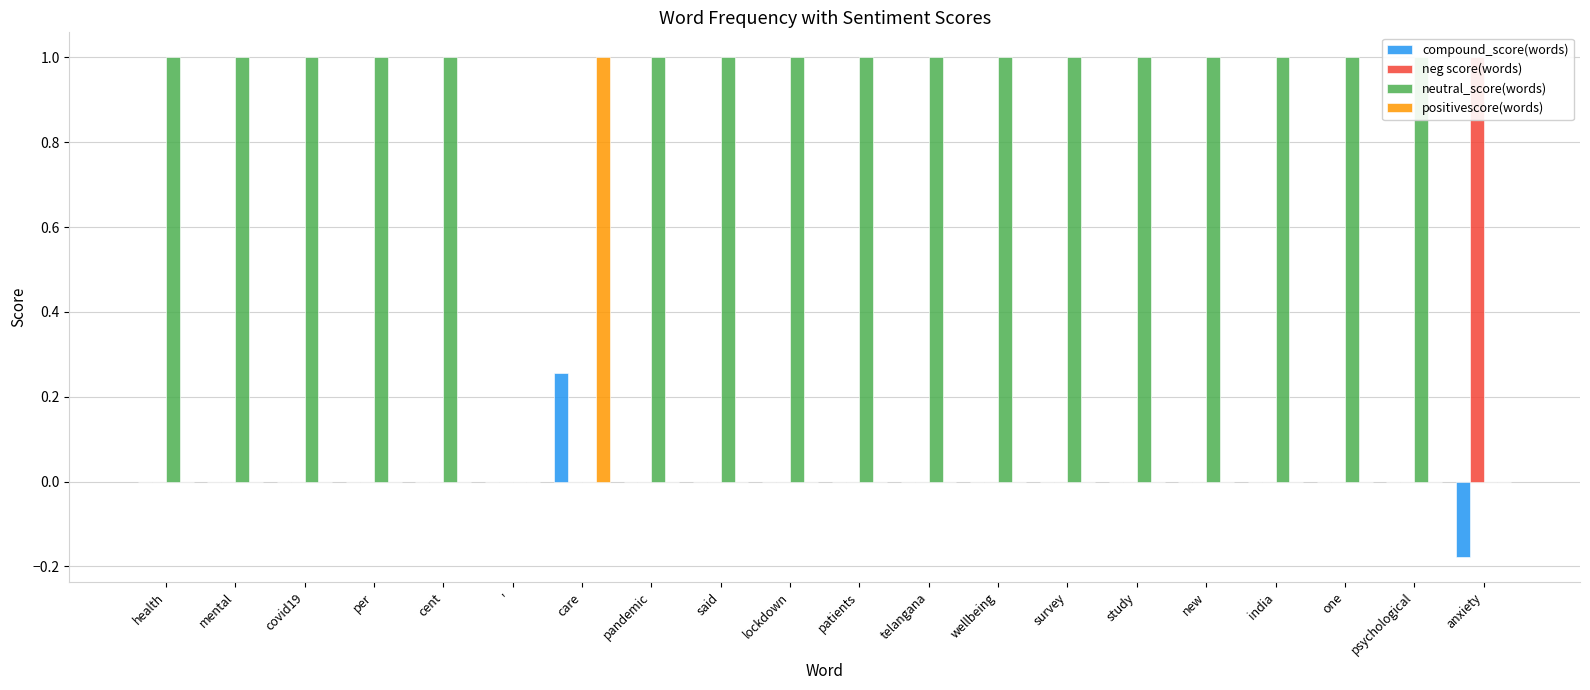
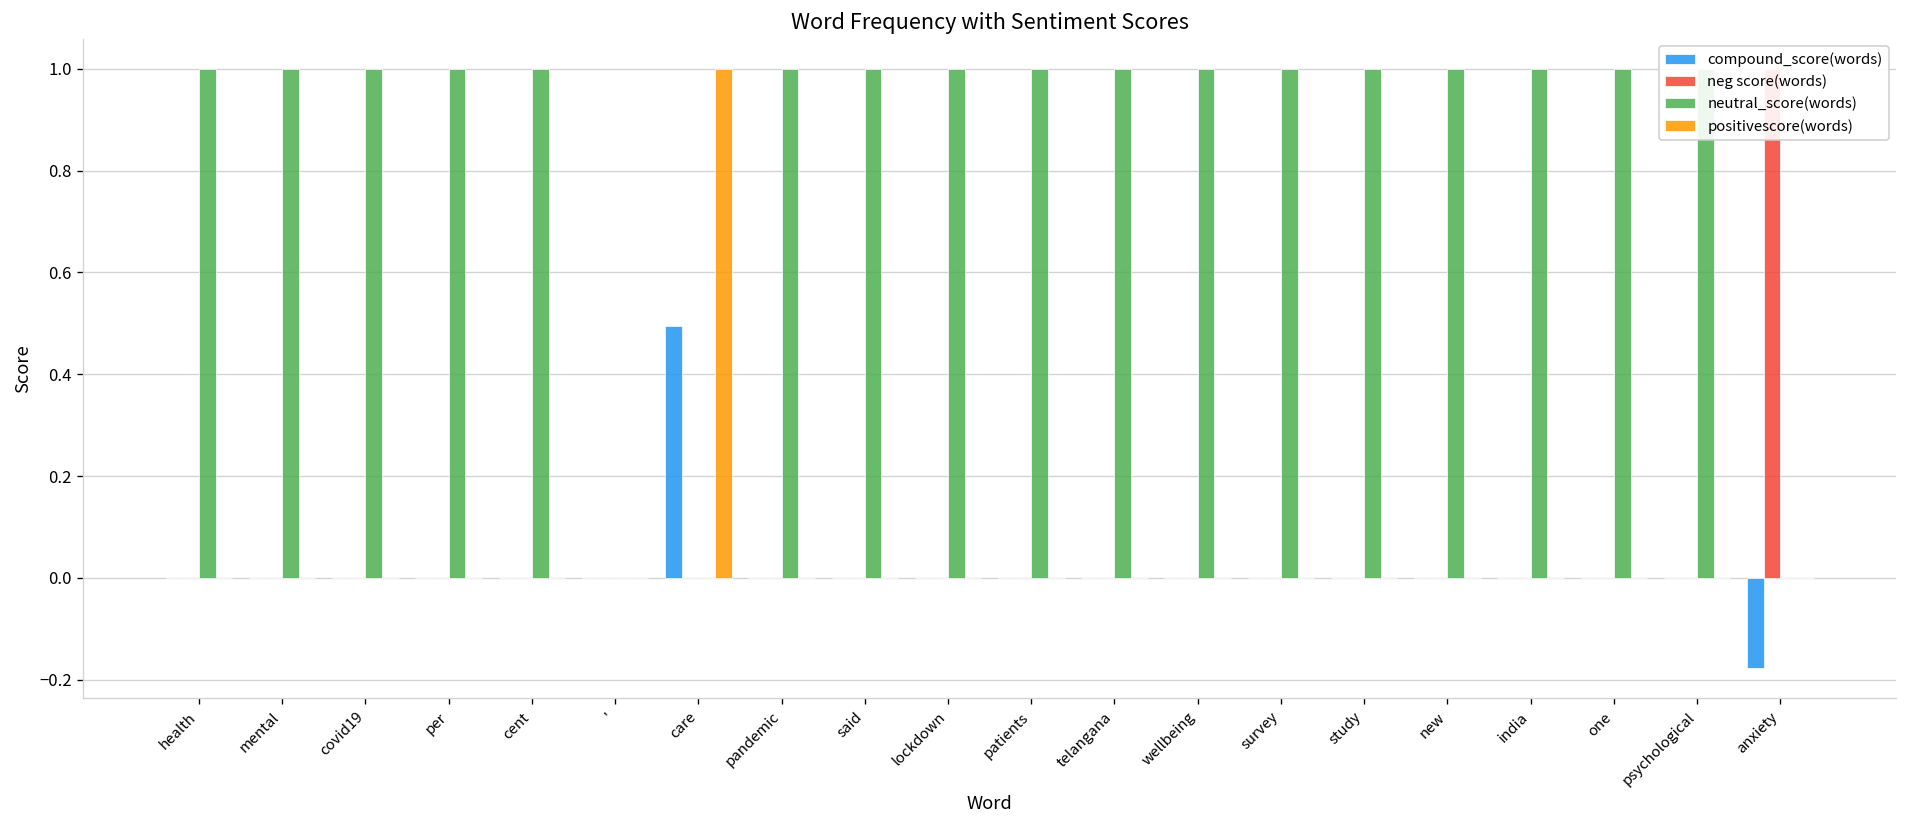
compound_score(words), care: 0.26 -> 0.49
